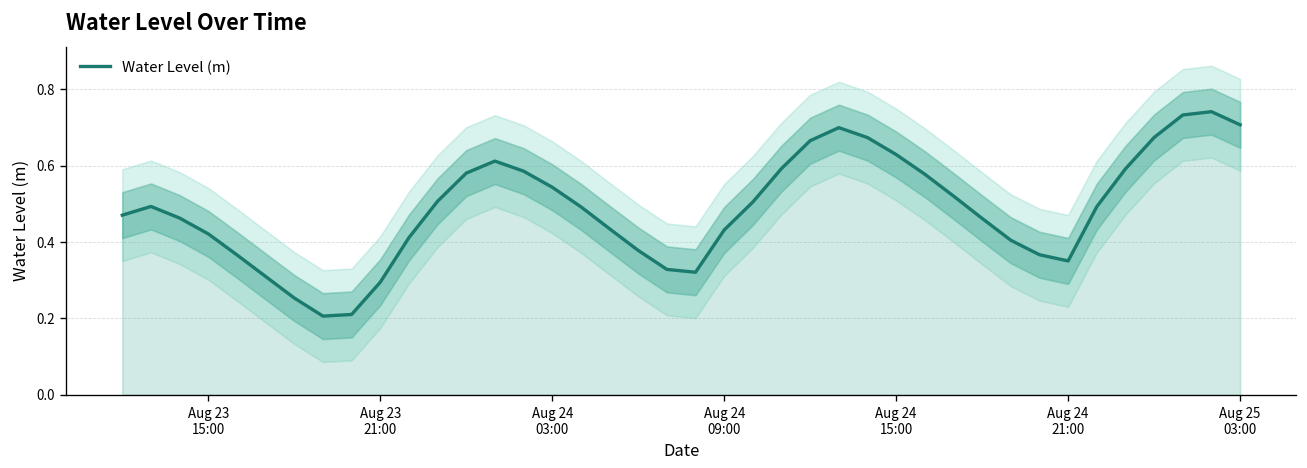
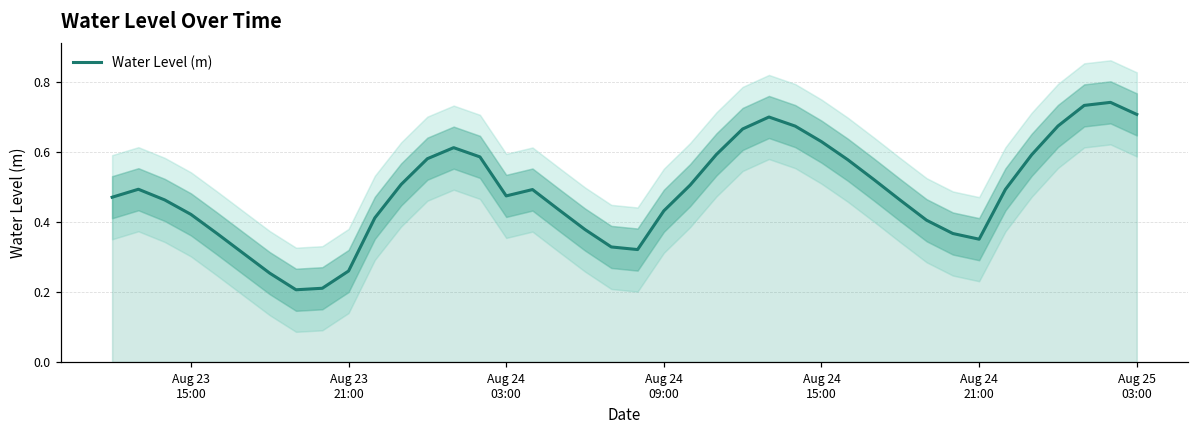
Water Level (m), Aug 23 21:00: 0.29 -> 0.26
Water Level (m), Aug 24 03:00: 0.54 -> 0.47
